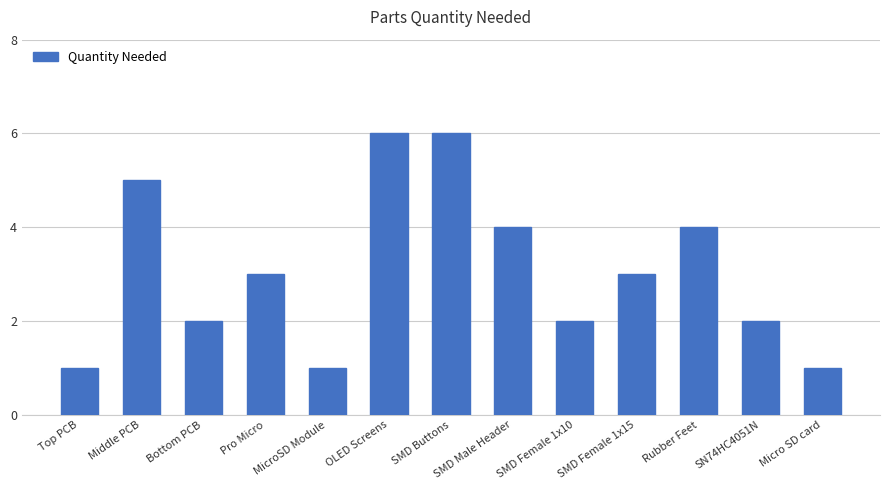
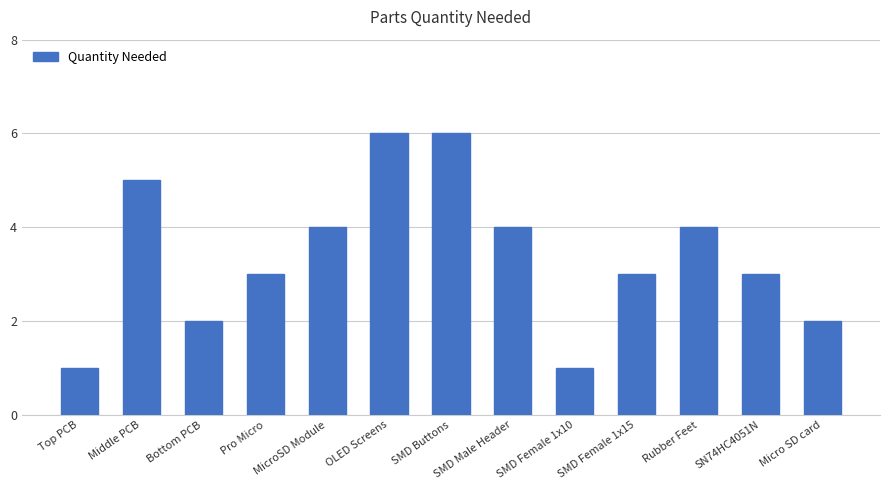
MicroSD Module: 1 -> 4
SMD Female 1x10: 2 -> 1
SN74HC4051N: 2 -> 3
Micro SD card: 1 -> 2
